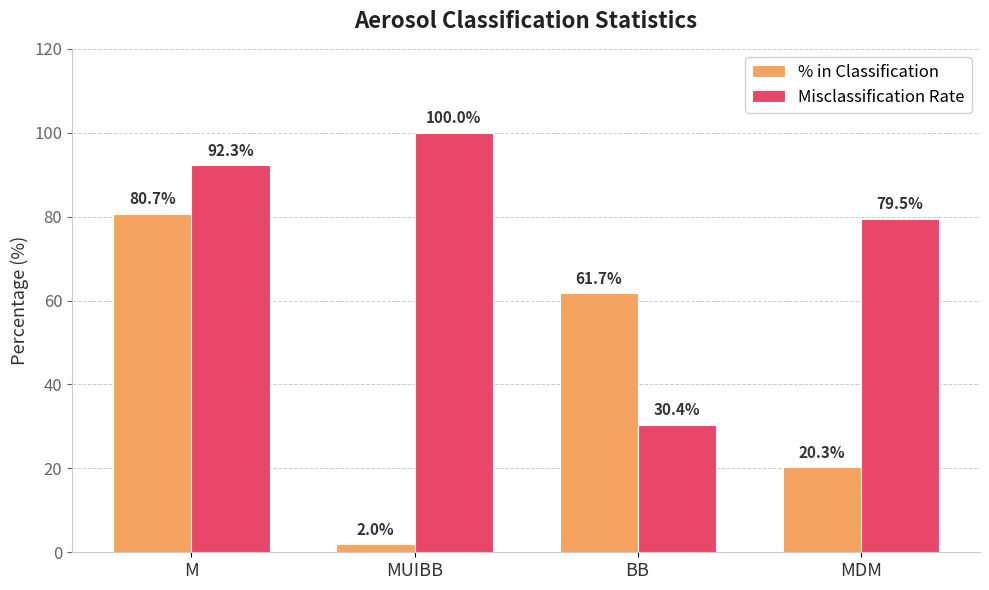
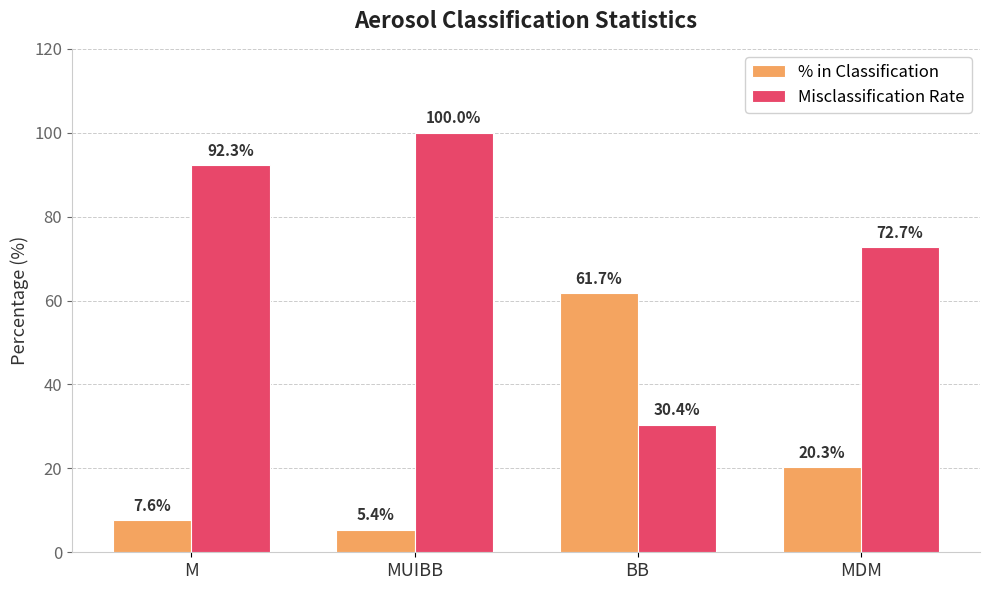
% in Classification, M: 80.7% -> 7.6%
% in Classification, MUIBB: 2.0% -> 5.4%
Misclassification Rate, MDM: 79.5% -> 72.7%
